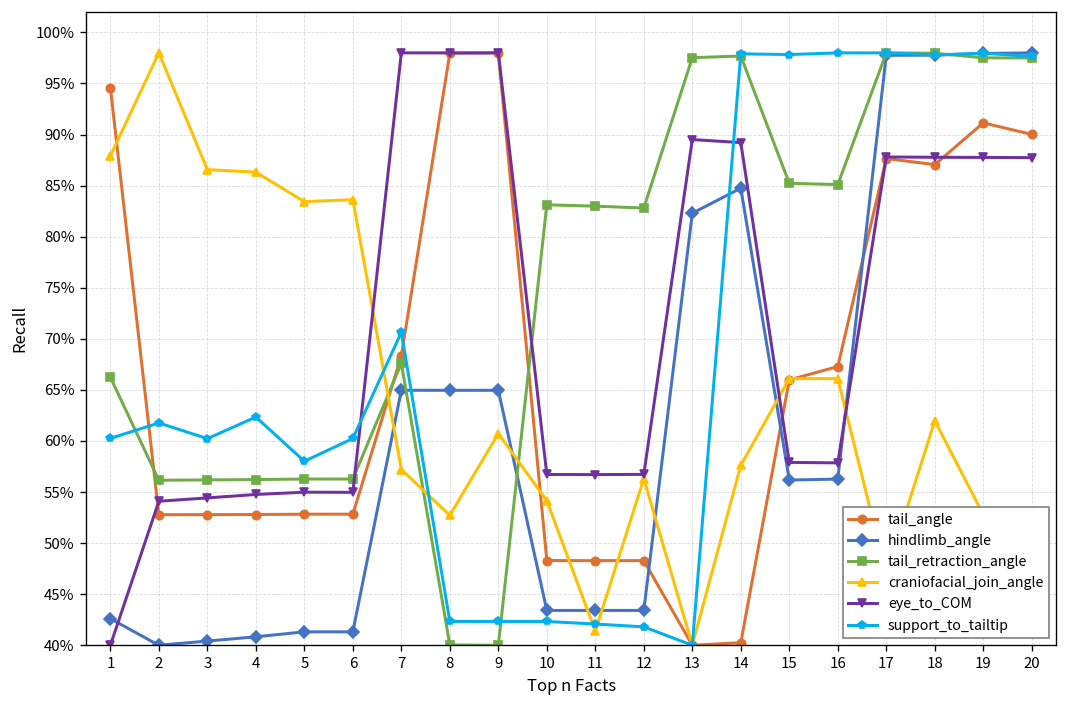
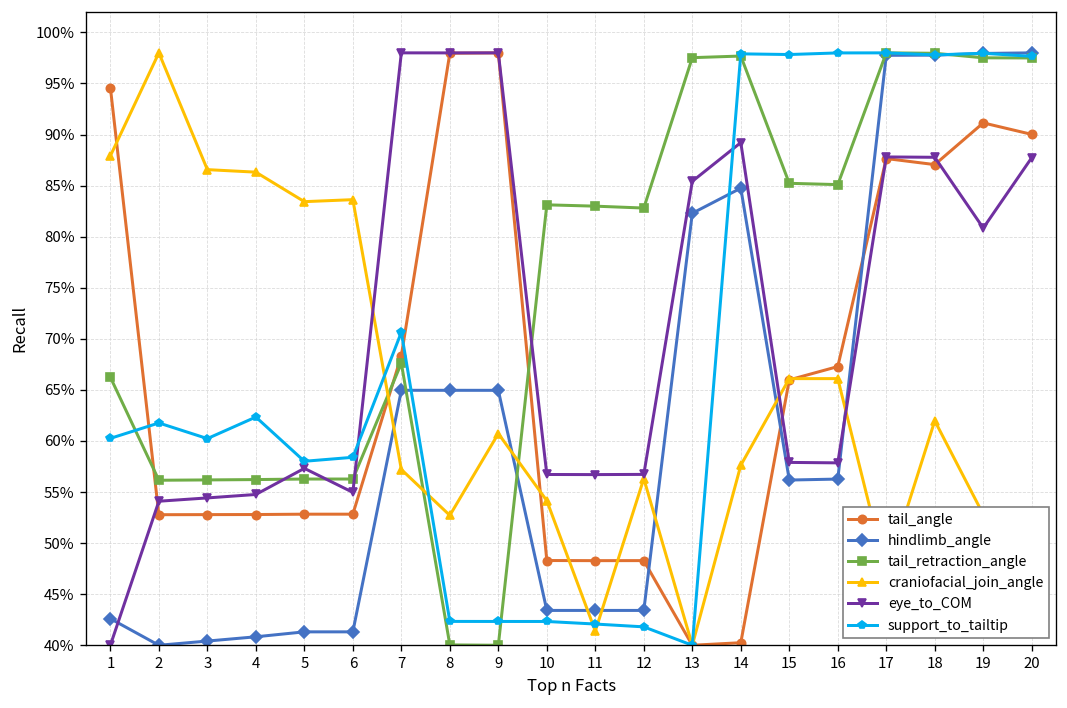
eye_to_COM, 5: 55% -> 57%
support_to_tailtip, 6: 60% -> 58%
eye_to_COM, 13: 90% -> 85%
eye_to_COM, 19: 88% -> 81%
